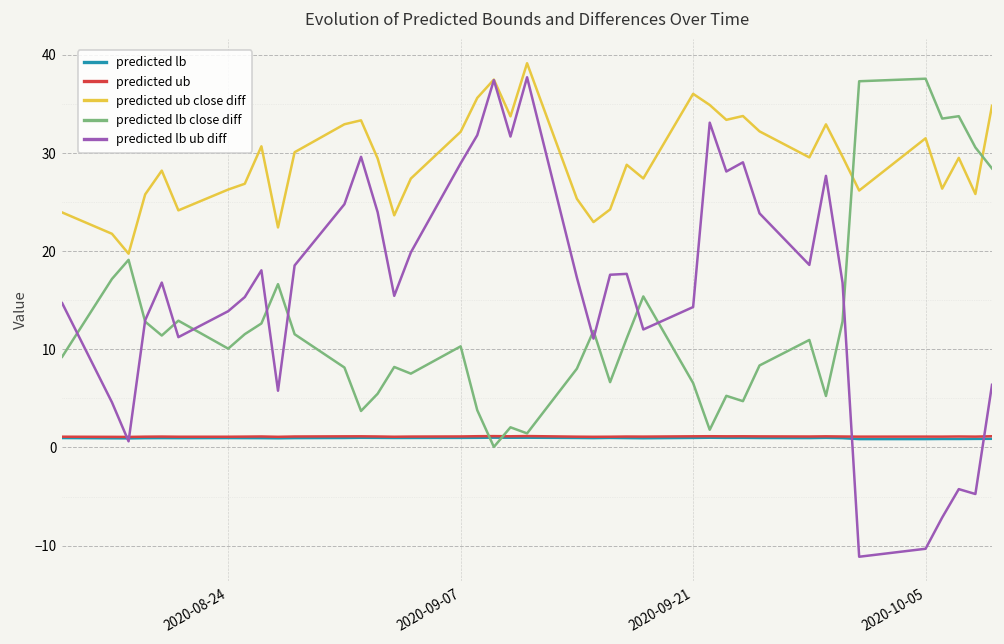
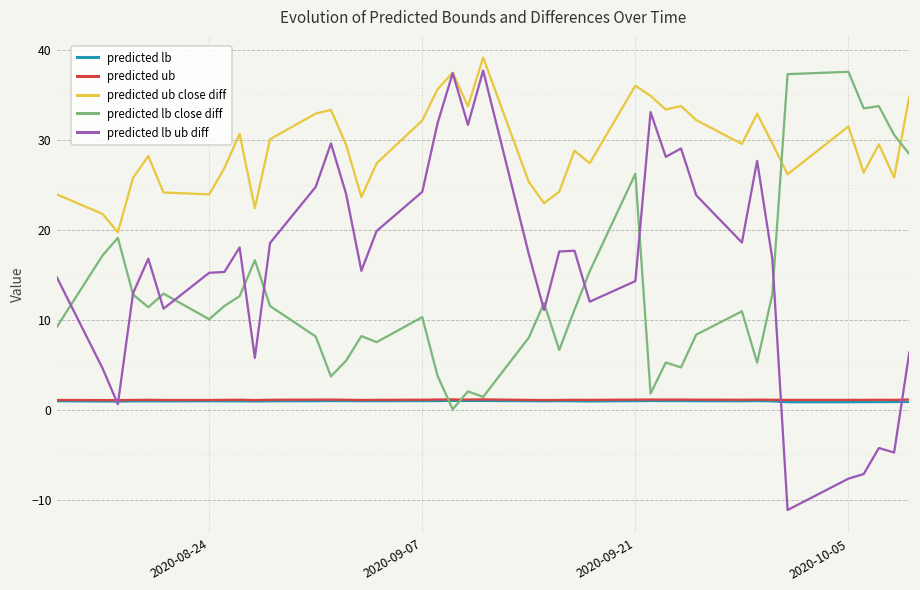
predicted ub close diff, 2020-08-24: 26 -> 24
predicted lb ub diff, 2020-08-24: 14 -> 15
predicted lb ub diff, 2020-09-07: 29 -> 24
predicted lb close diff, 2020-09-21: 7 -> 26
predicted lb ub diff, 2020-10-05: -10 -> -8
